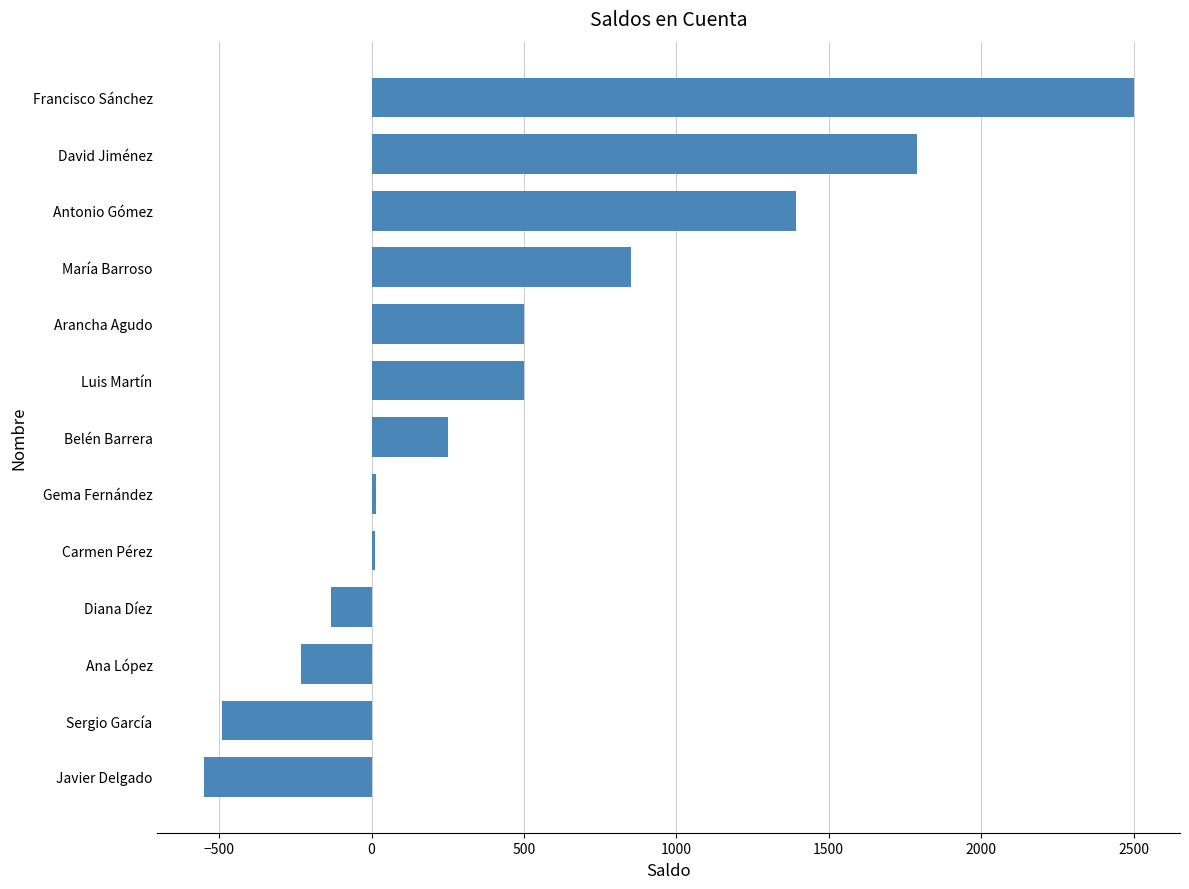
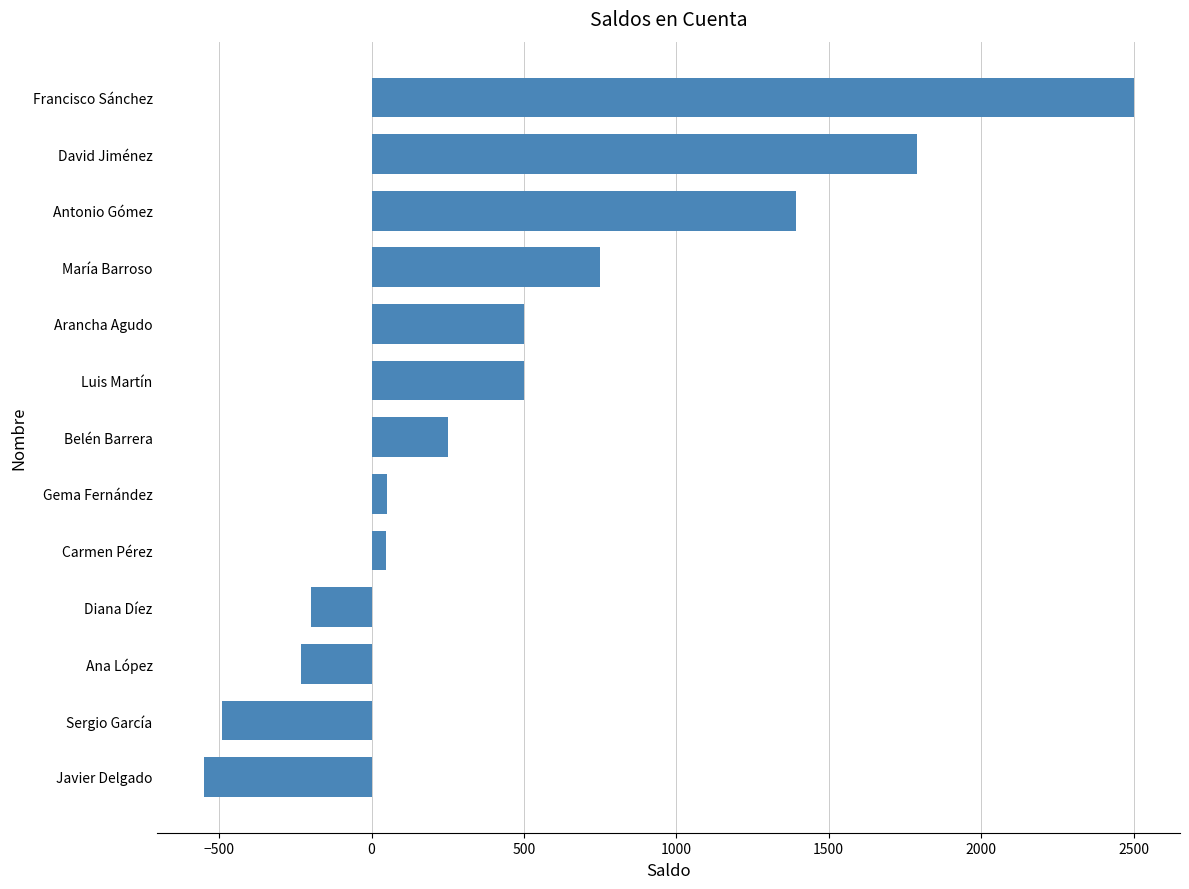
María Barroso: 850 -> 750
Gema Fernández: 10 -> 50
Carmen Pérez: 10 -> 50
Diana Díez: -130 -> -200
